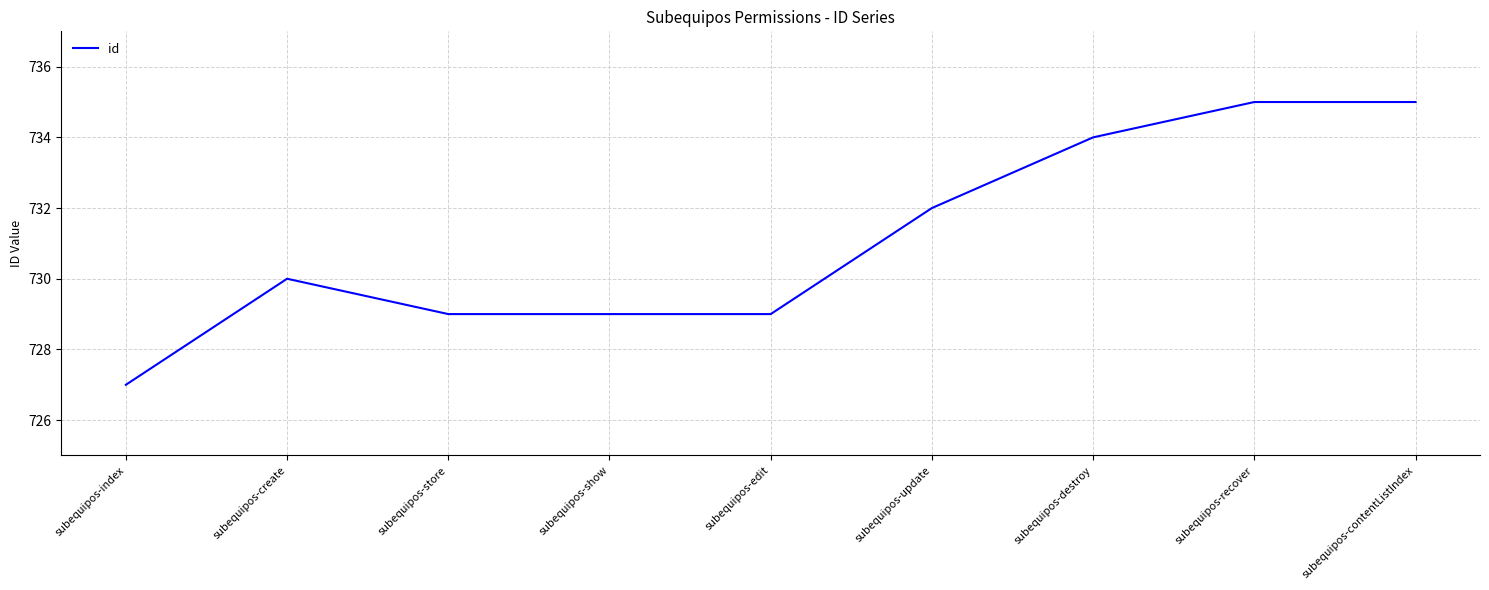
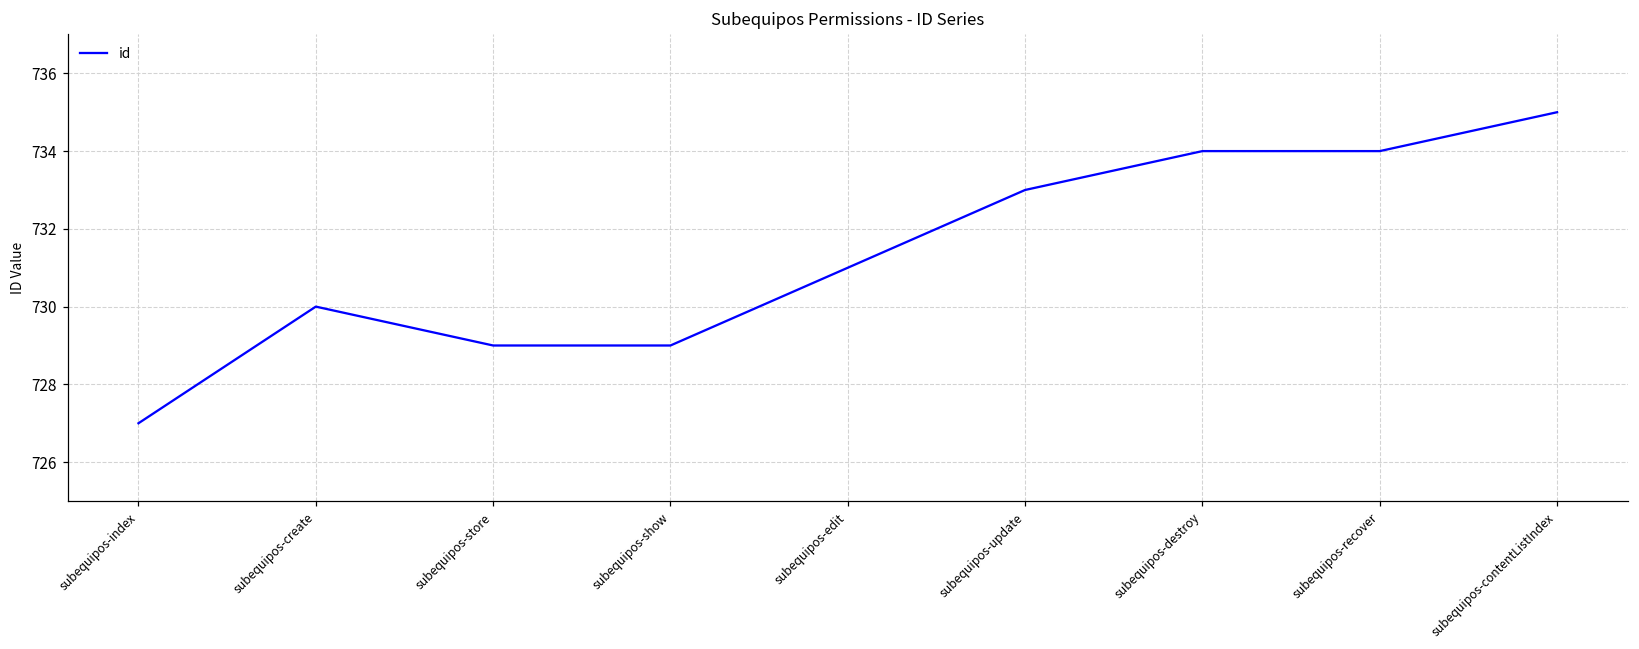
subequipos-edit: 729 -> 731
subequipos-update: 732 -> 733
subequipos-recover: 735 -> 734
